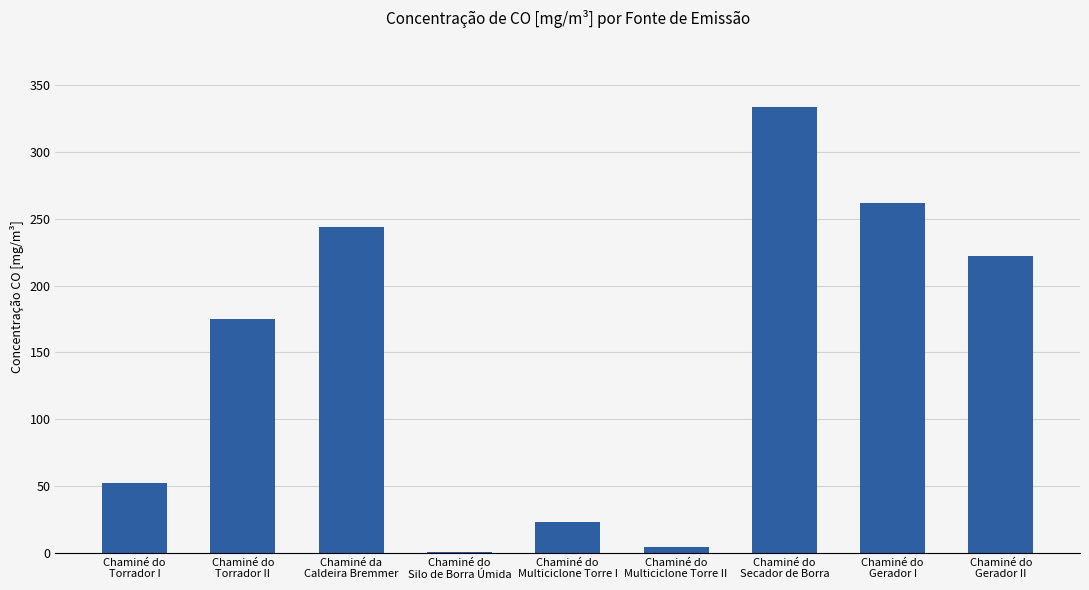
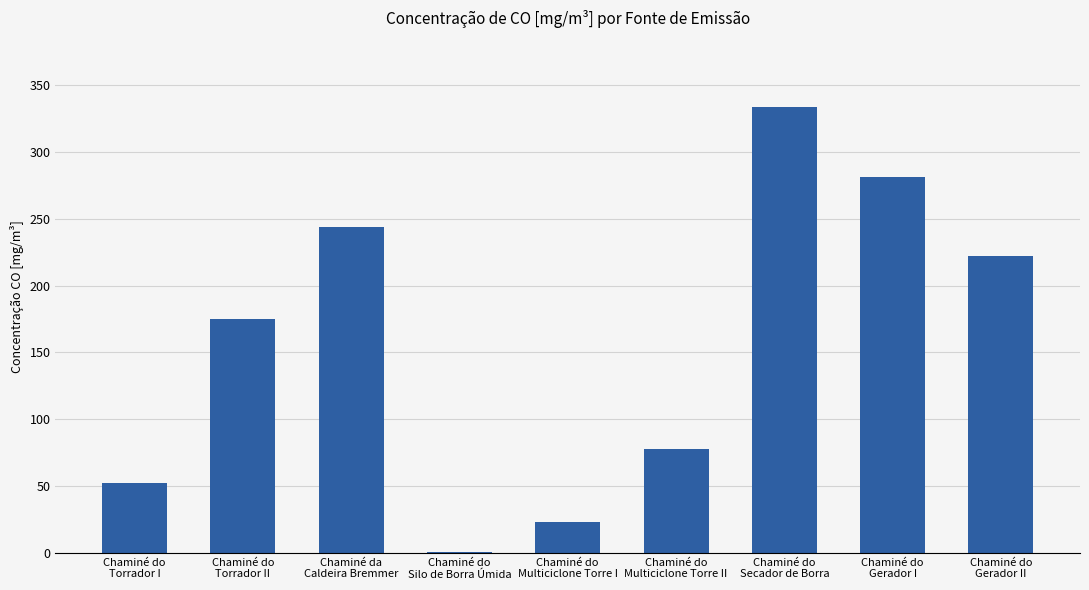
Chaminé do Multiciclone Torre II: 4 -> 78
Chaminé do Gerador I: 262 -> 281
